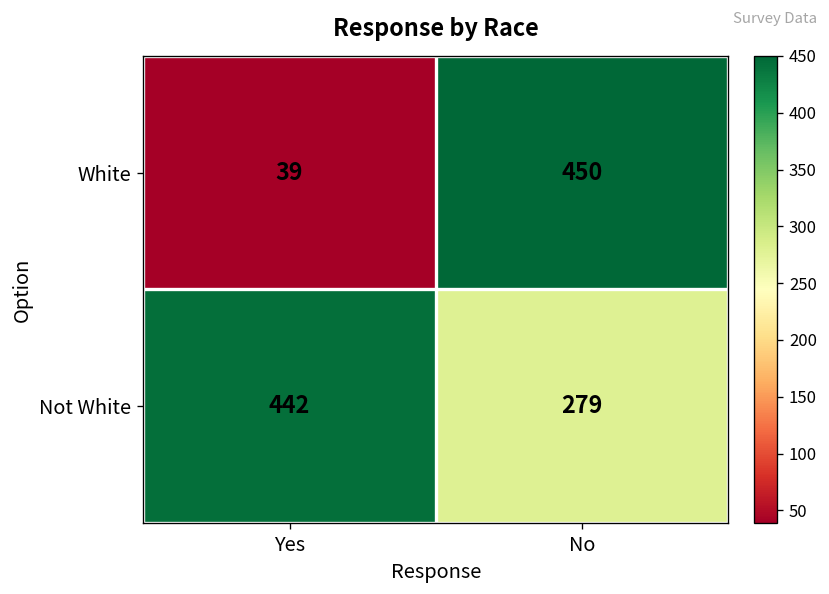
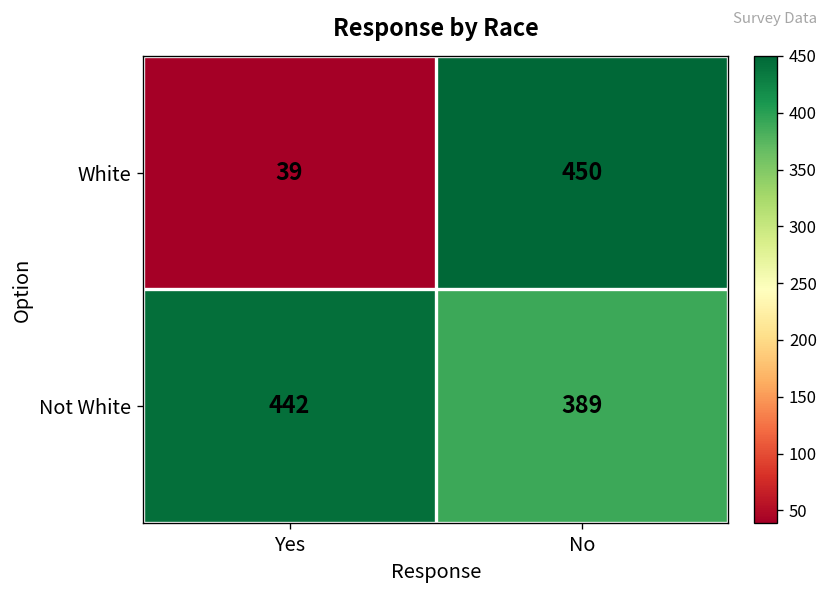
Not White, No: 279 -> 389
